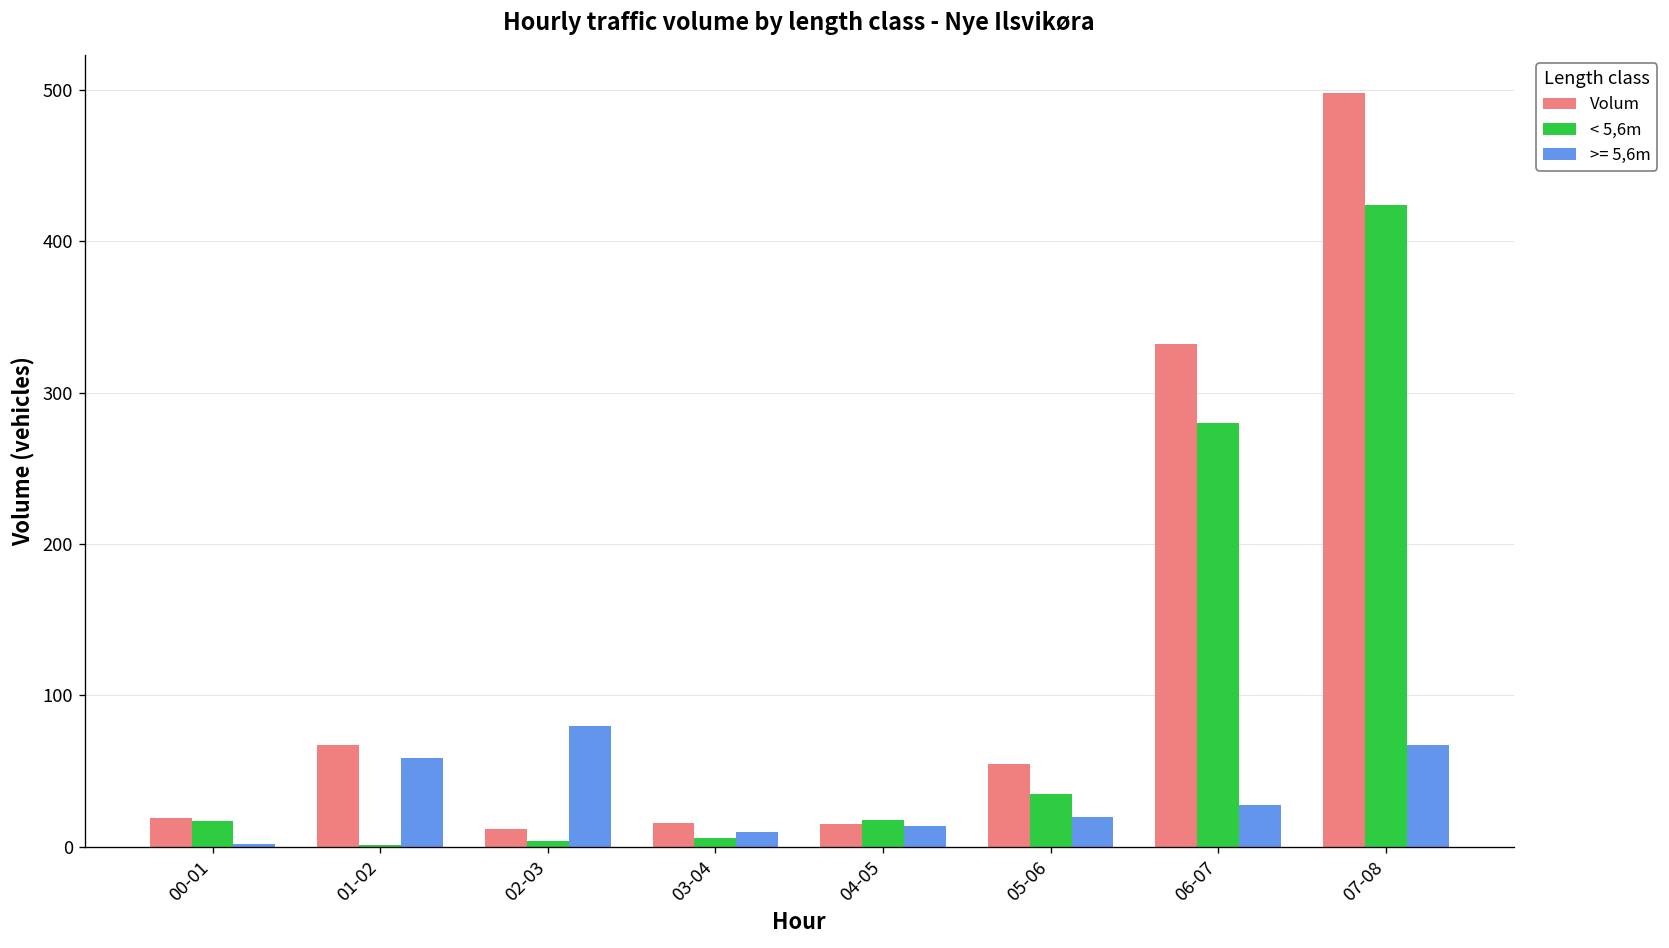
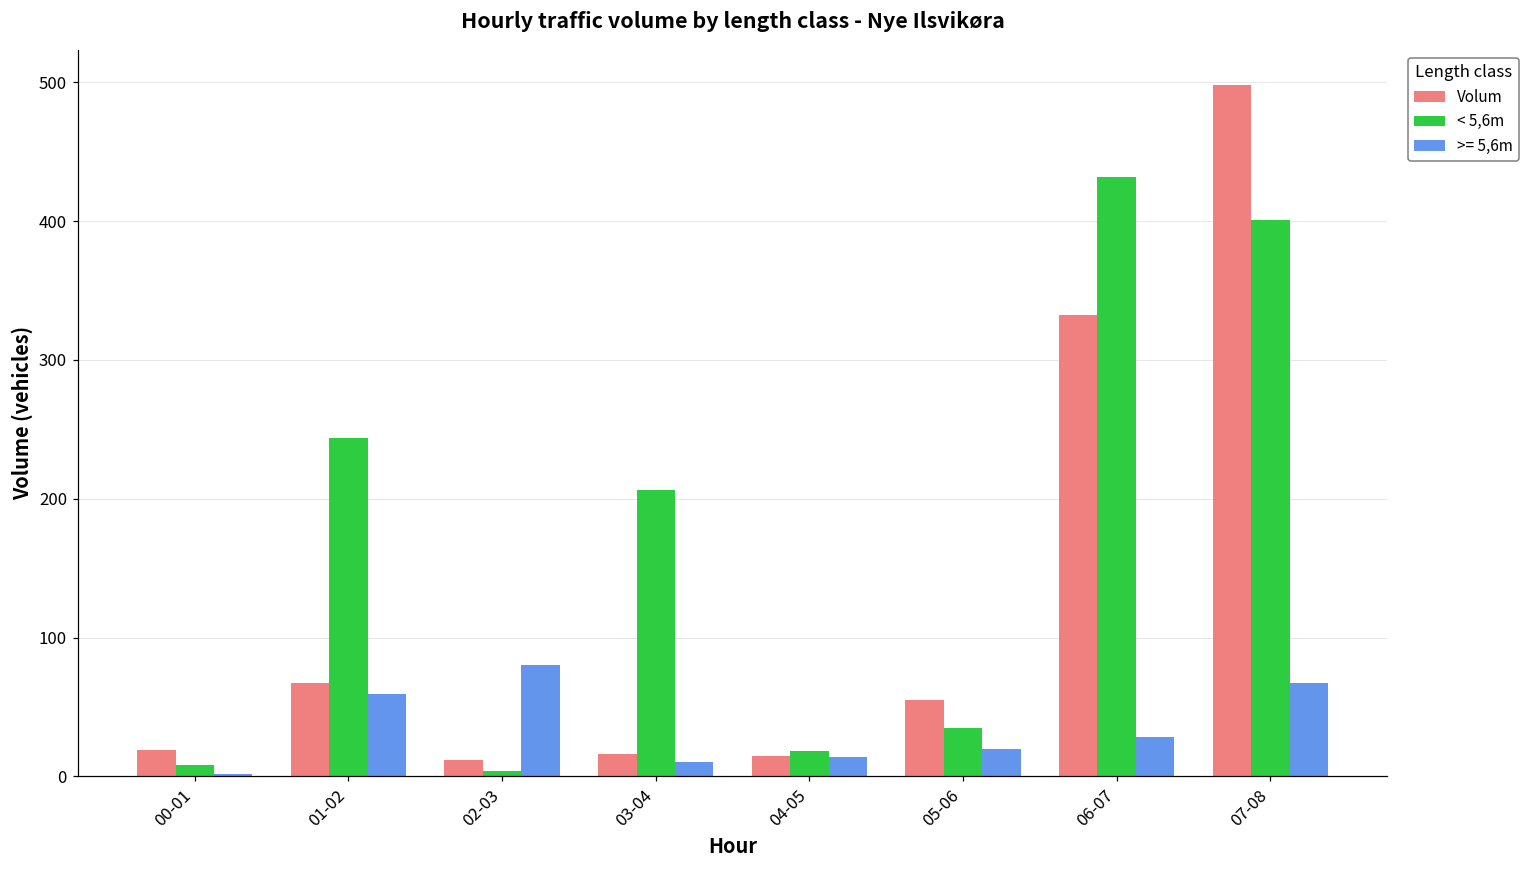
< 5,6m, 00-01: 17 -> 8
< 5,6m, 01-02: 1 -> 244
< 5,6m, 03-04: 6 -> 206
< 5,6m, 06-07: 280 -> 432
< 5,6m, 07-08: 424 -> 401
